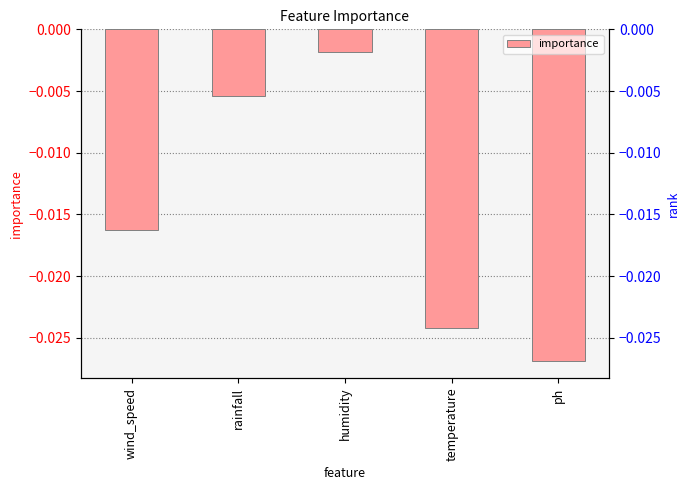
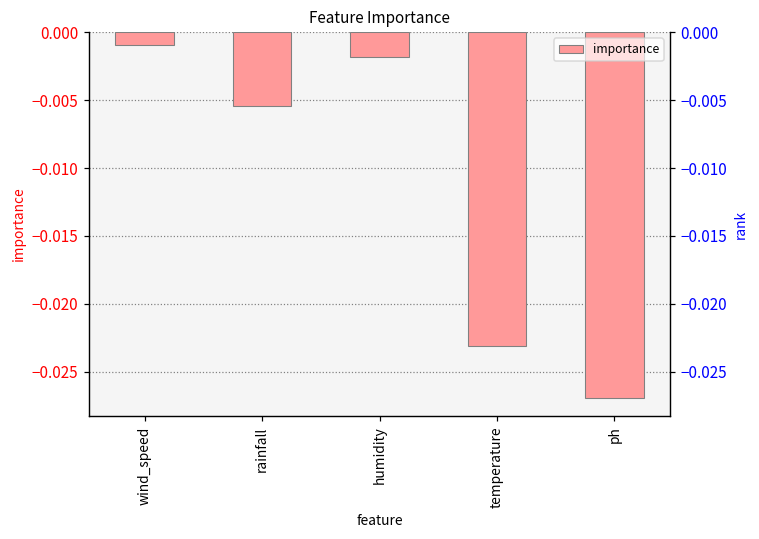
wind_speed: -0.0162 -> -0.0009
temperature: -0.0242 -> -0.0231
